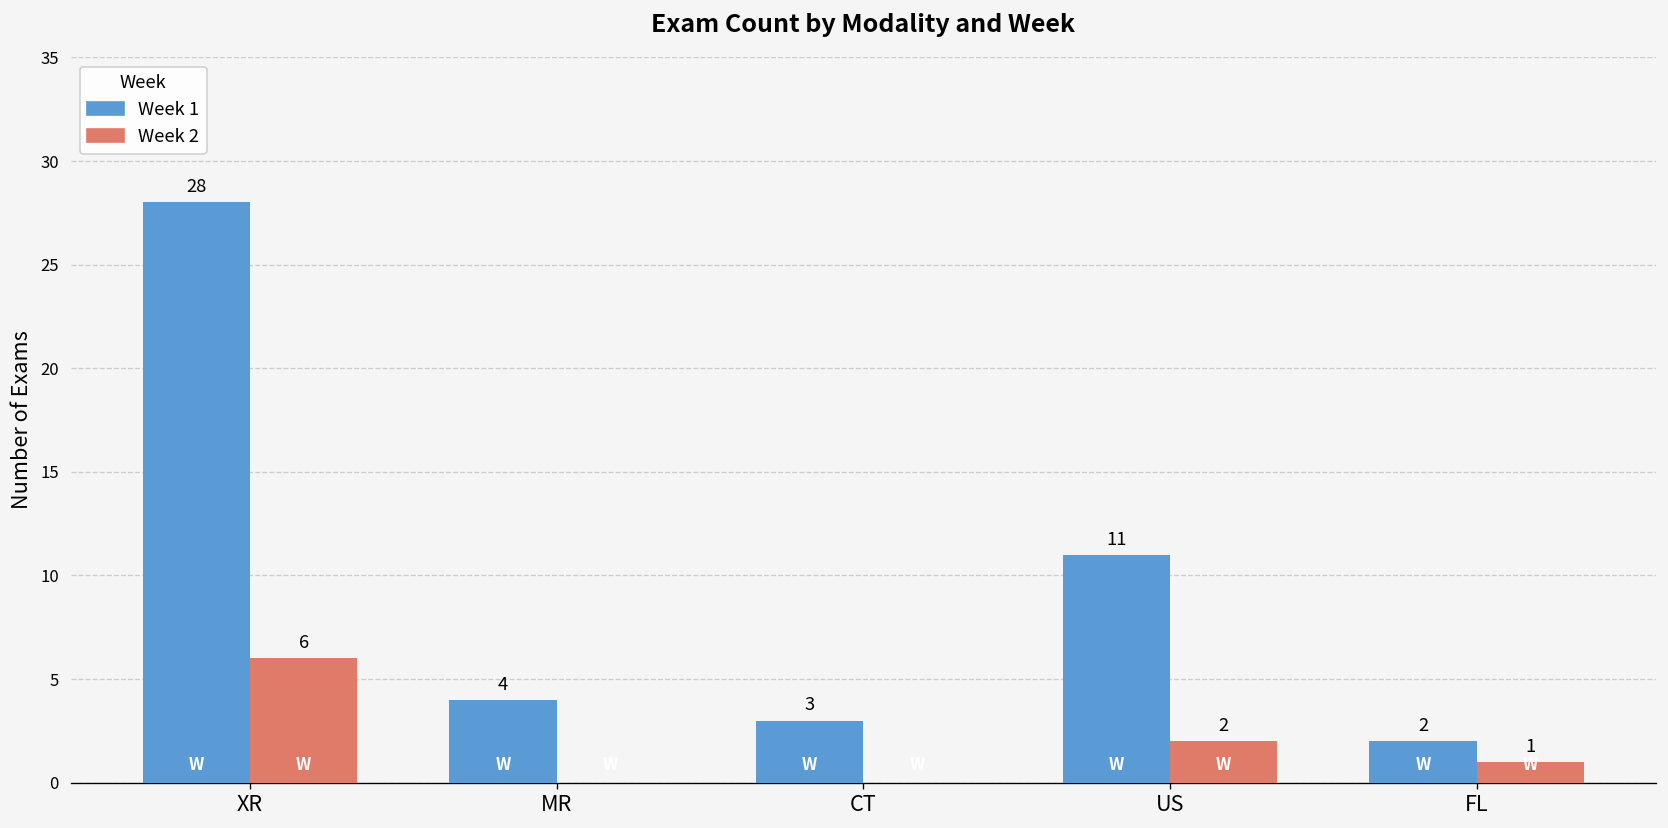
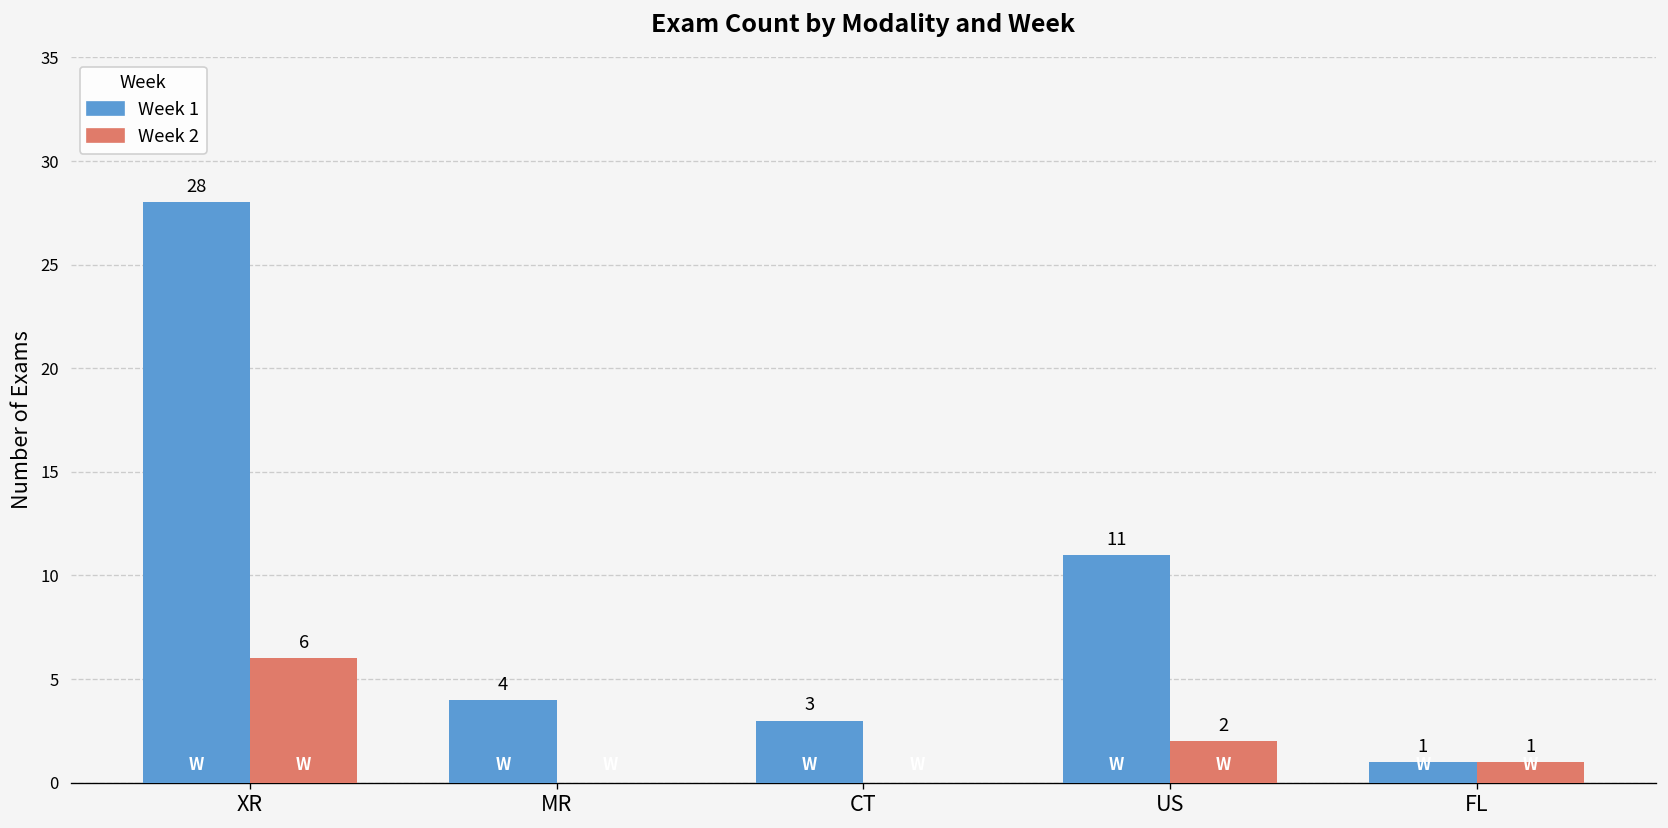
Week 1, FL: 2 -> 1
